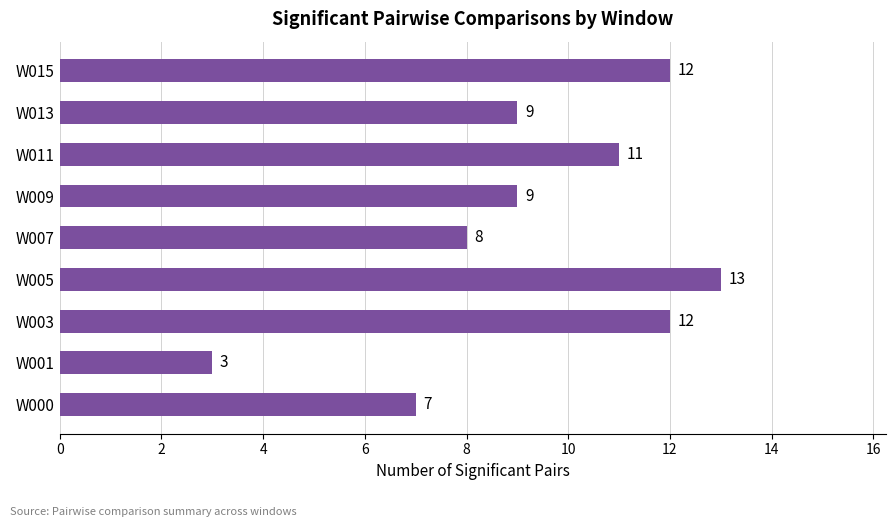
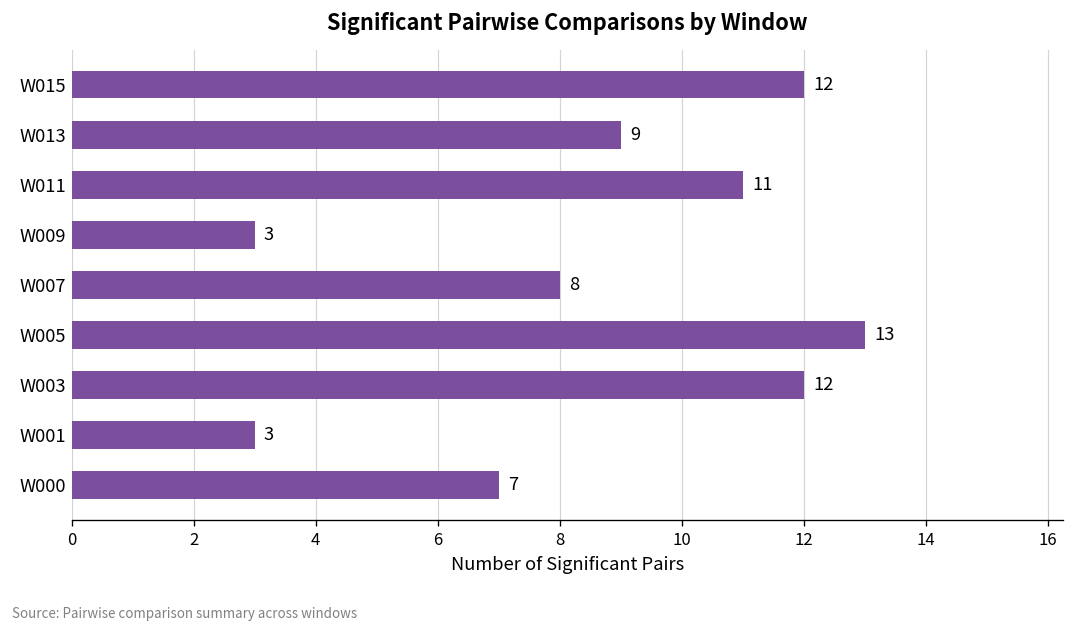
W009: 9 -> 3
